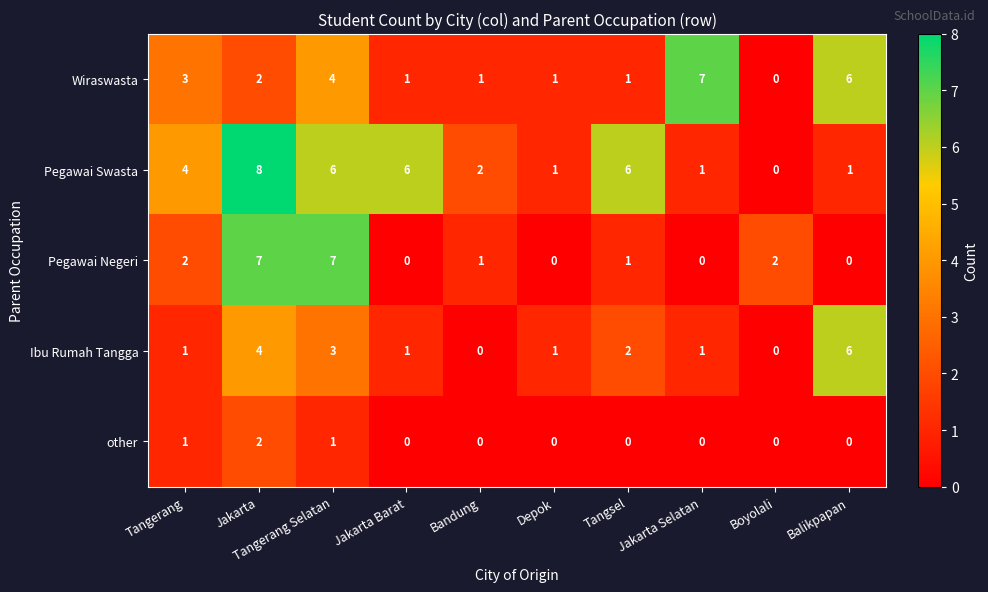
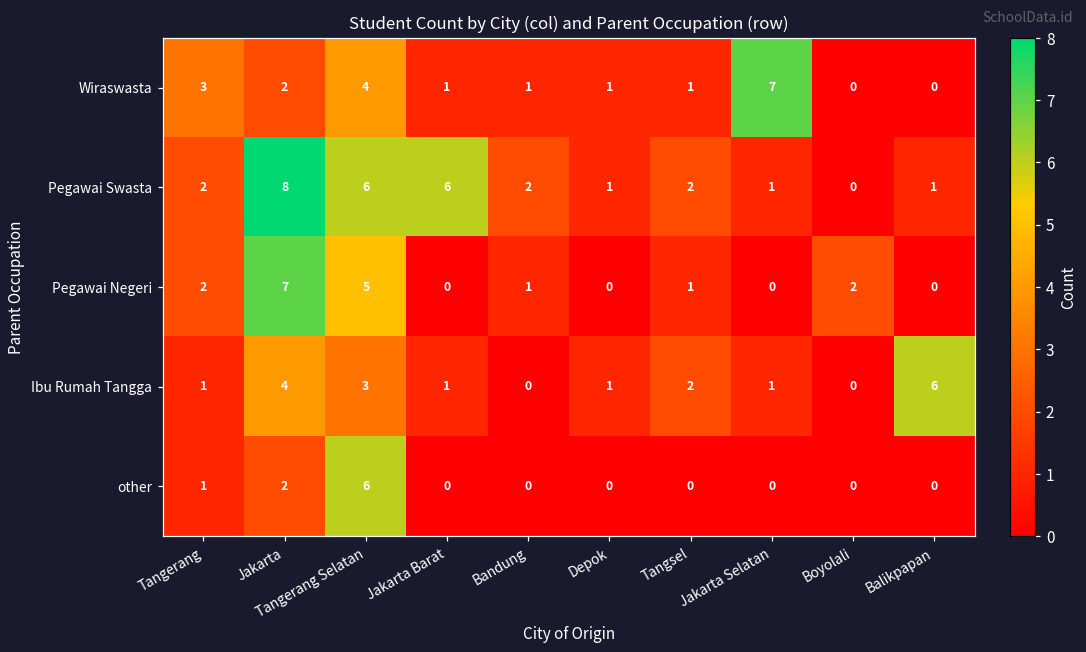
Wiraswasta, Balikpapan: 6 -> 0
Pegawai Swasta, Tangerang: 4 -> 2
Pegawai Swasta, Tangsel: 6 -> 2
Pegawai Negeri, Tangerang Selatan: 7 -> 5
other, Tangerang Selatan: 1 -> 6
